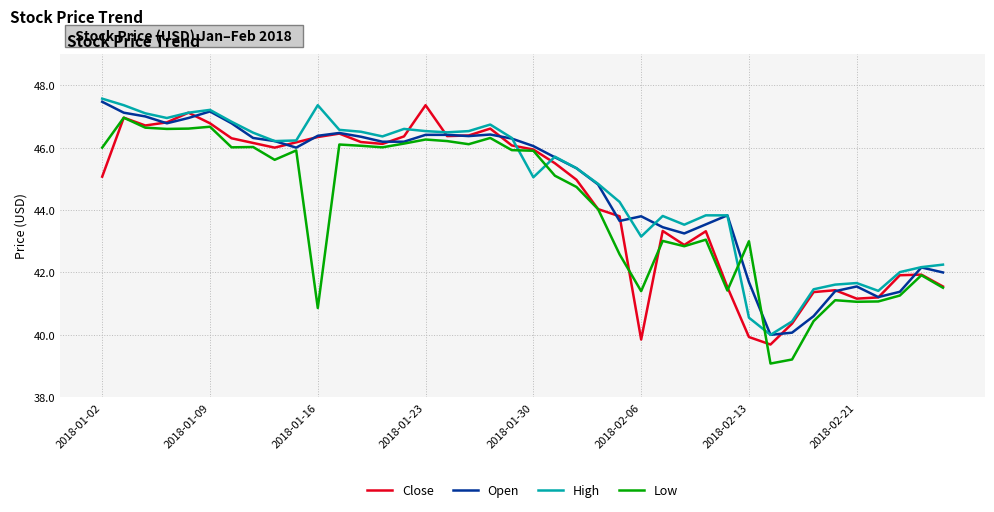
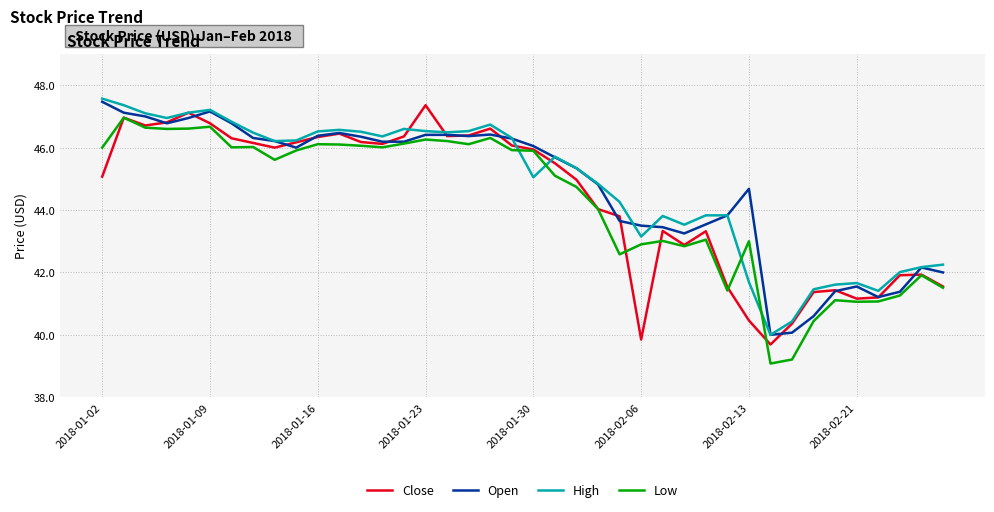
High, 2018-01-16: 47.4 -> 46.5
Low, 2018-01-16: 40.9 -> 46.1
Open, 2018-02-06: 43.8 -> 43.5
Low, 2018-02-06: 41.4 -> 42.9
Close, 2018-02-13: 39.9 -> 40.5
Open, 2018-02-13: 41.7 -> 44.7
High, 2018-02-13: 40.6 -> 41.7
